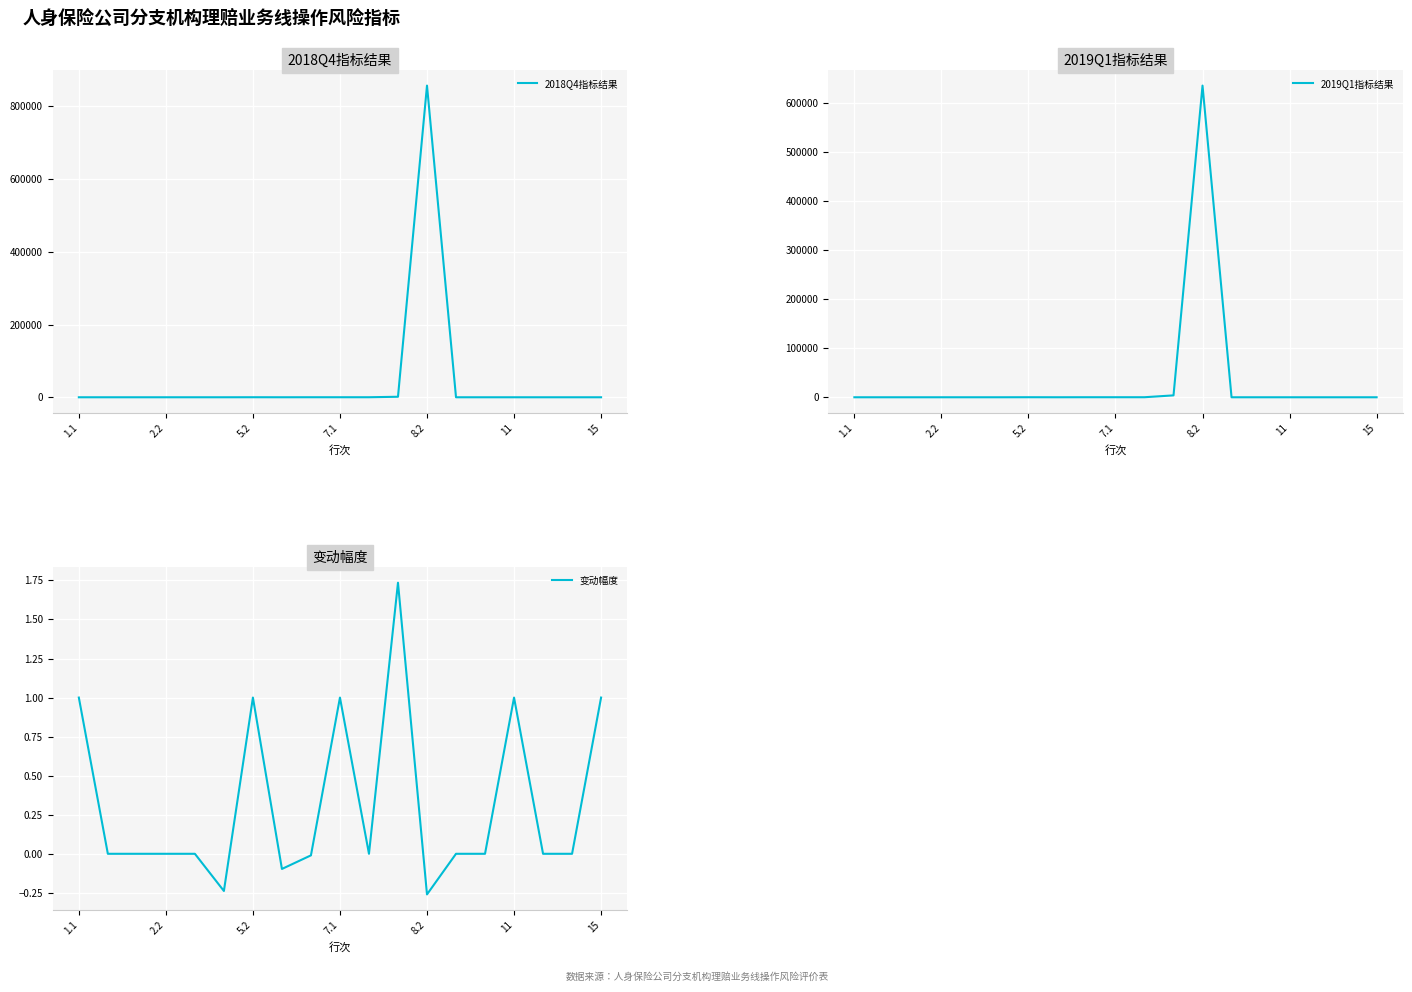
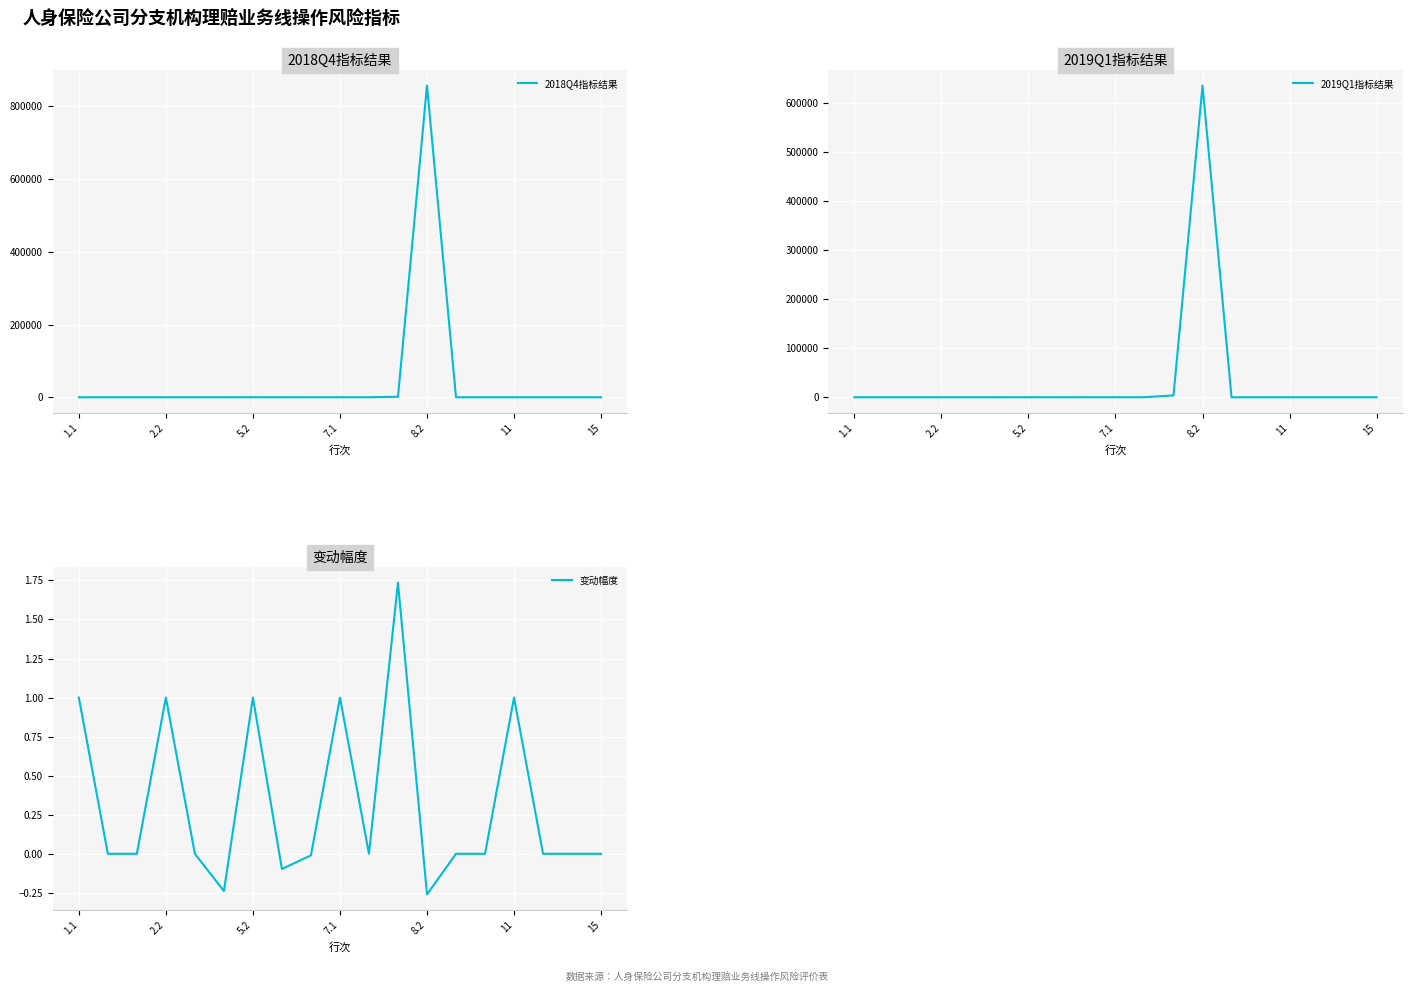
变动幅度, 2.2: 0 -> 1
变动幅度, 15: 1 -> 0
